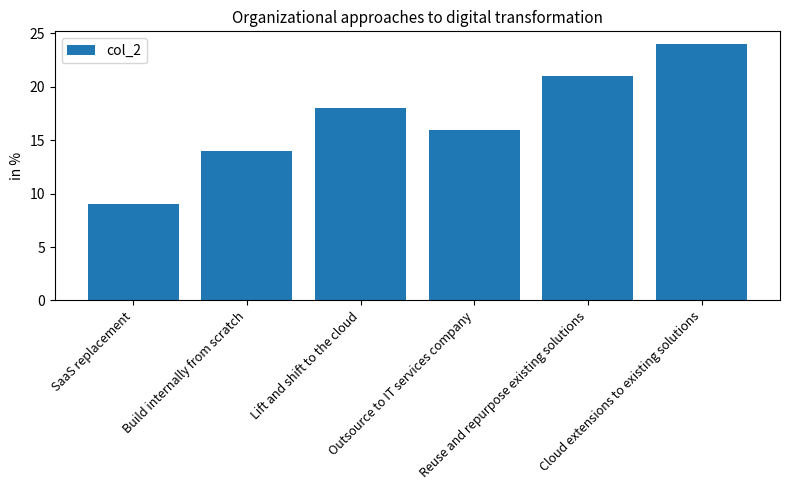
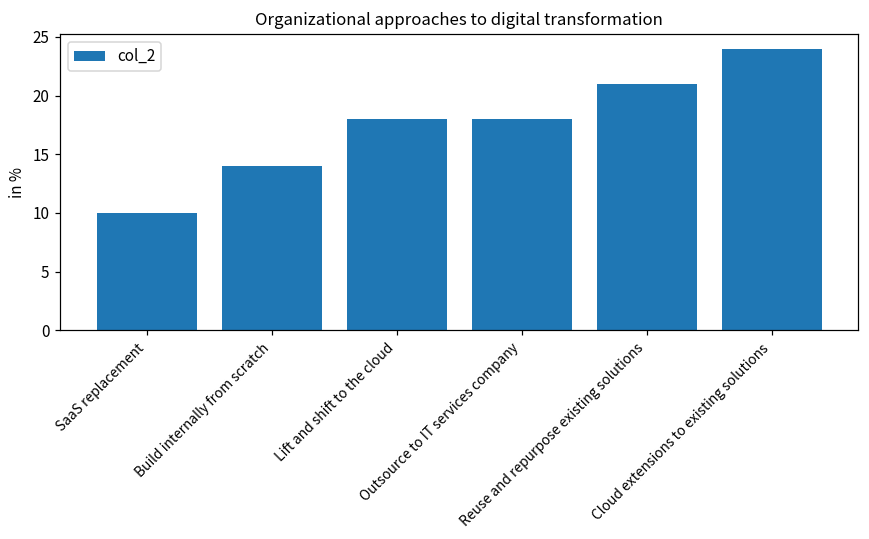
SaaS replacement: 9 -> 10
Outsource to IT services company: 16 -> 18
